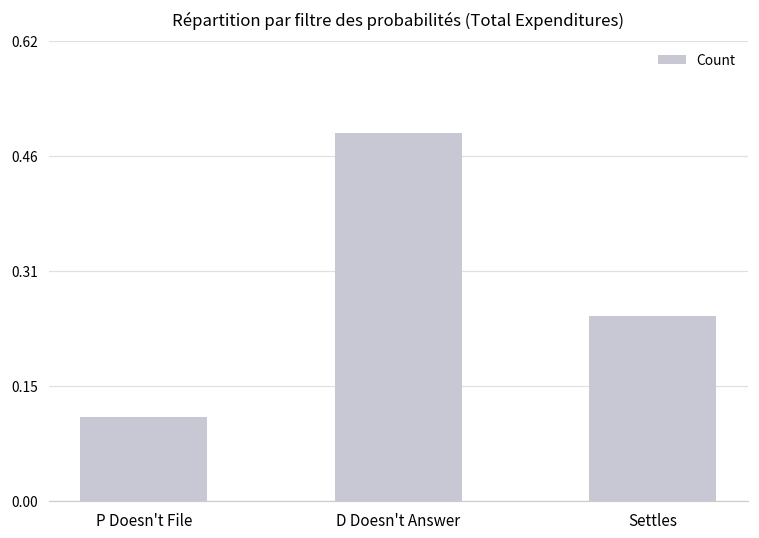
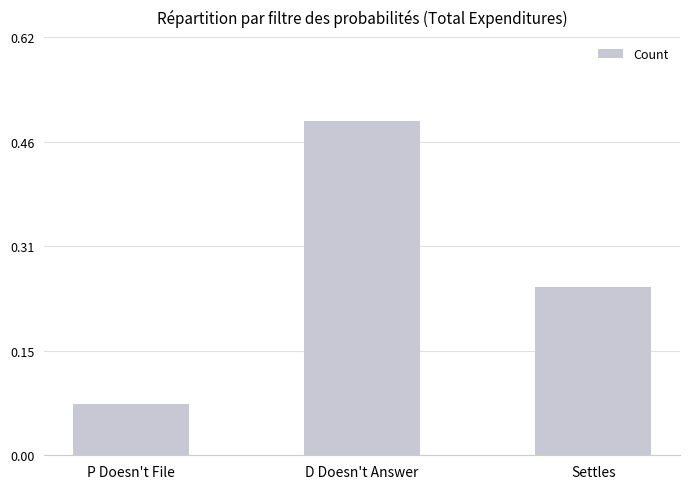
P Doesn't File: 0.11 -> 0.08
